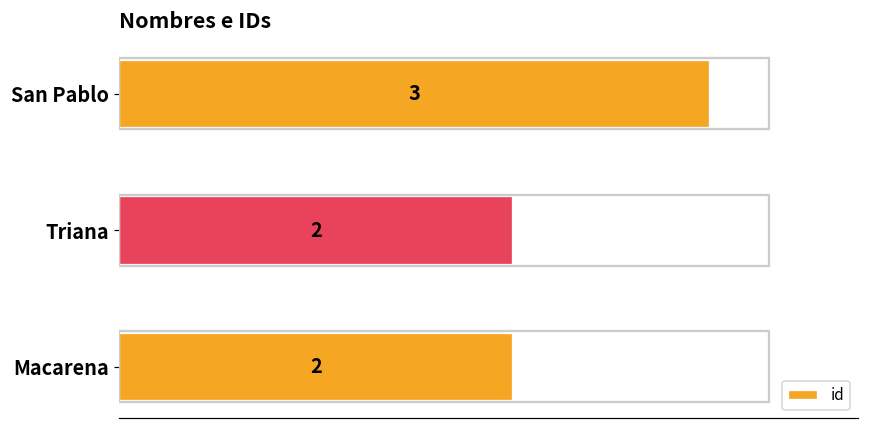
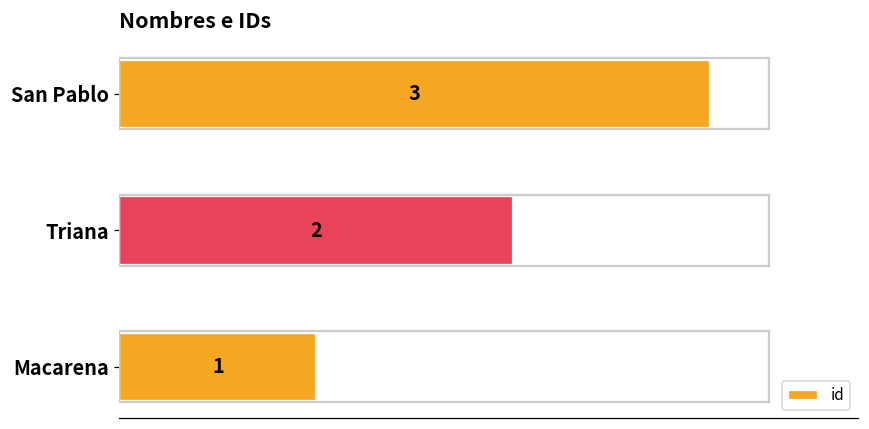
Macarena: 2 -> 1
